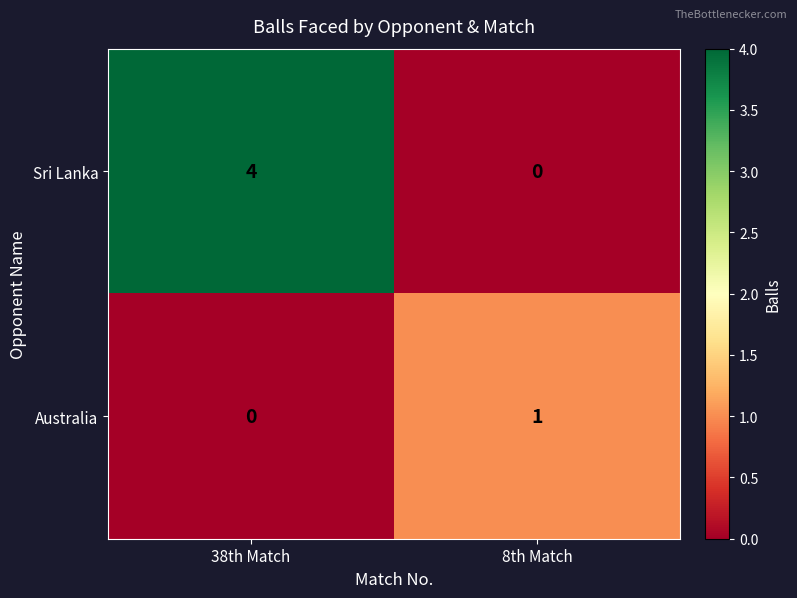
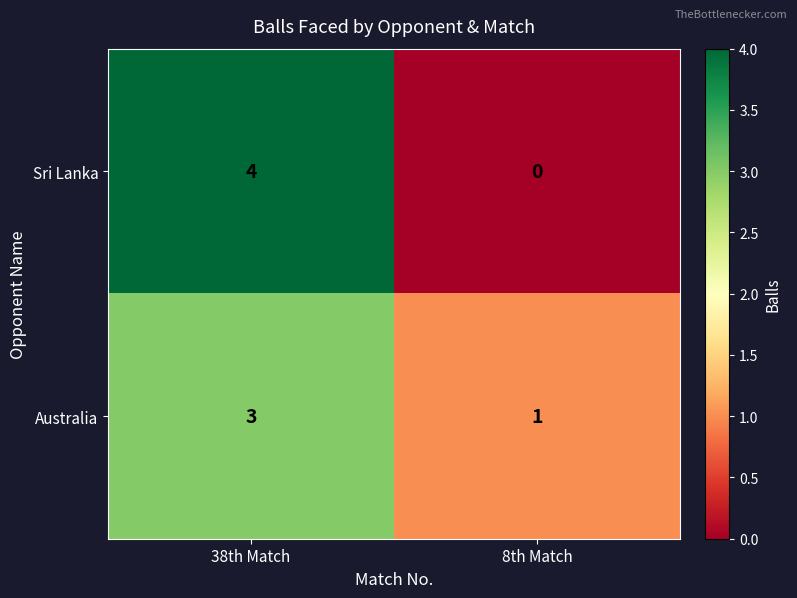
Australia, 38th Match: 0 -> 3
